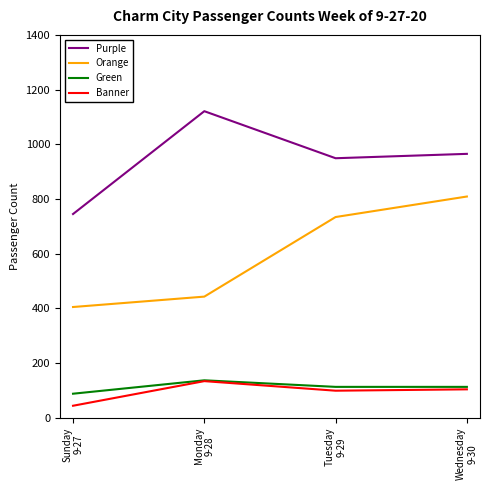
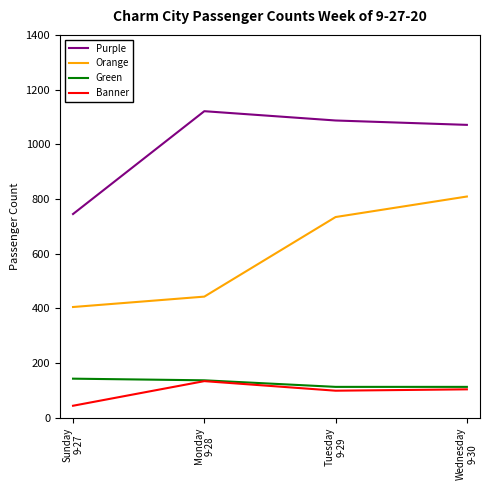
Green, Sunday 9-27: 90 -> 140
Purple, Tuesday 9-29: 950 -> 1090
Purple, Wednesday 9-30: 970 -> 1070
